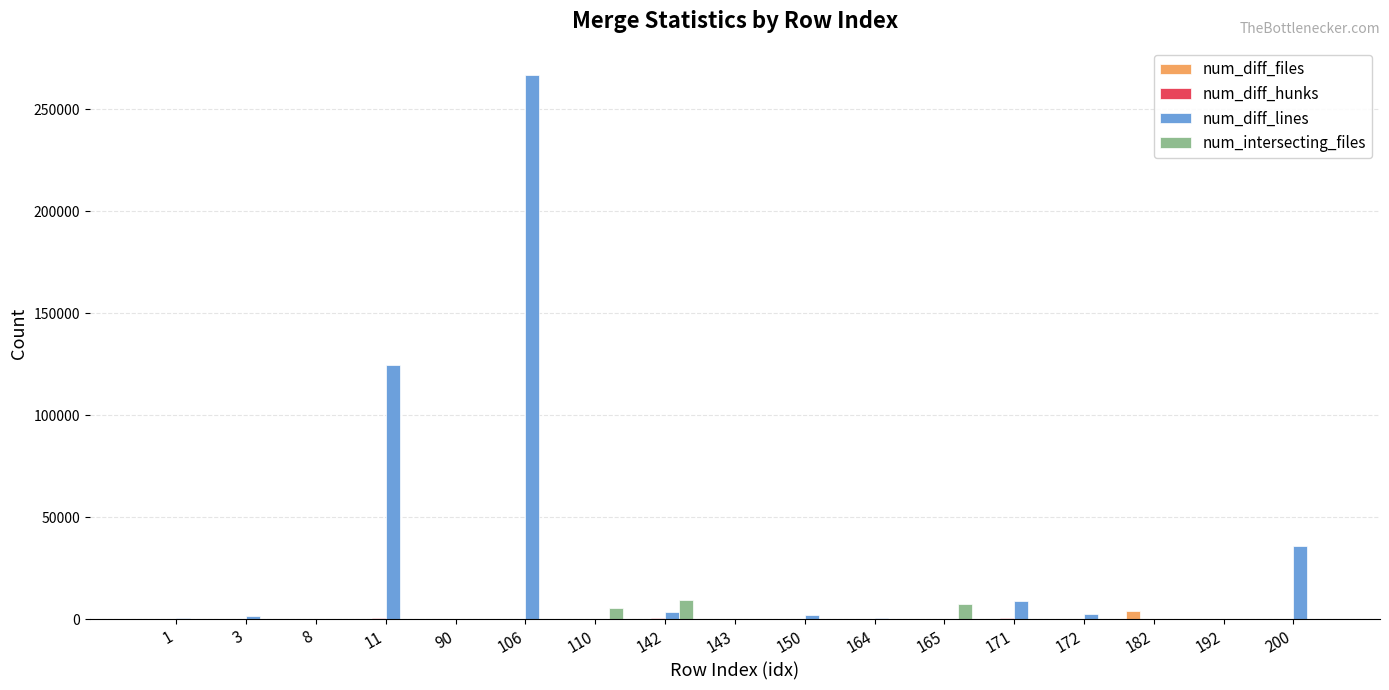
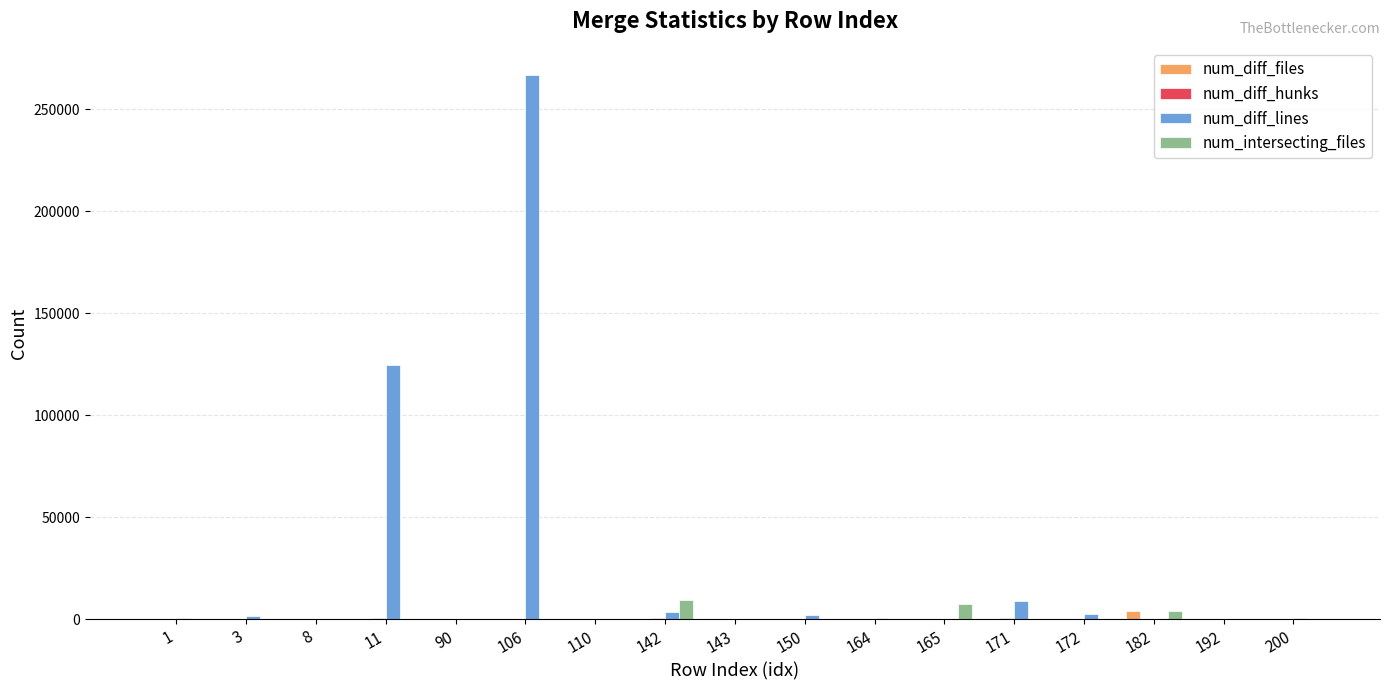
num_intersecting_files, 110: 5000 -> 0
num_intersecting_files, 182: 0 -> 4000
num_diff_lines, 200: 36000 -> 1000
